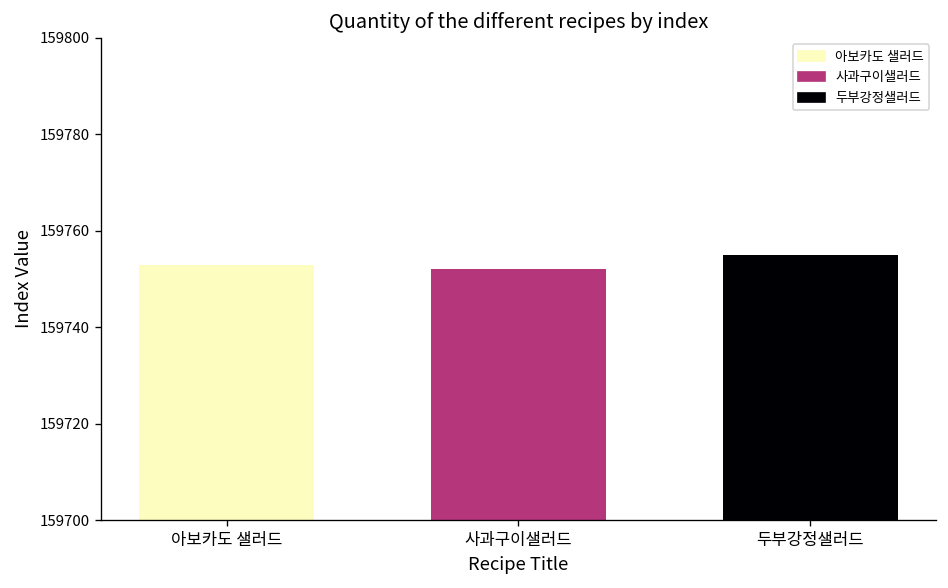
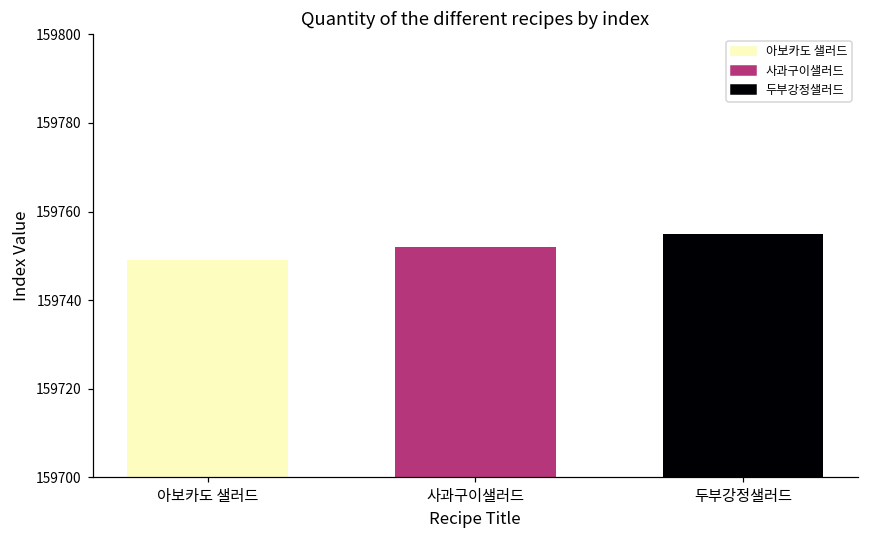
아보카도 샐러드: 159753 -> 159749
